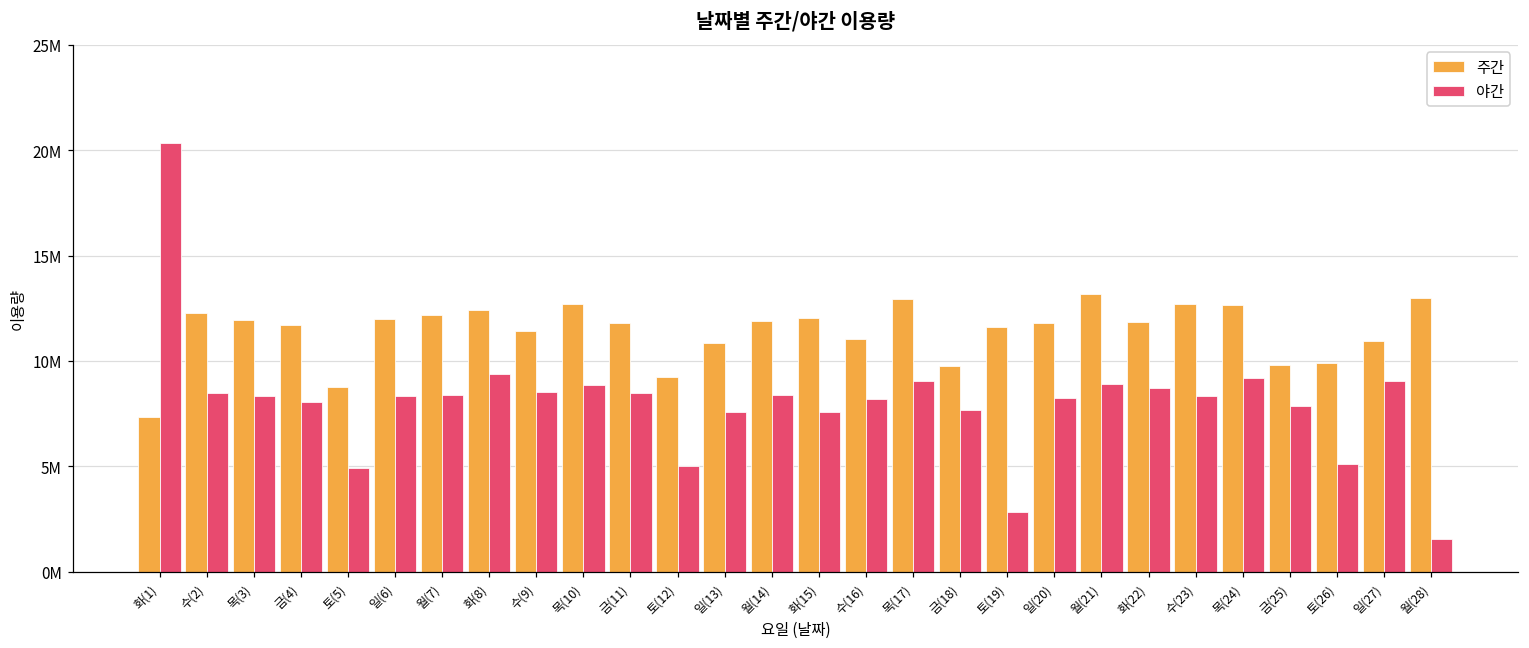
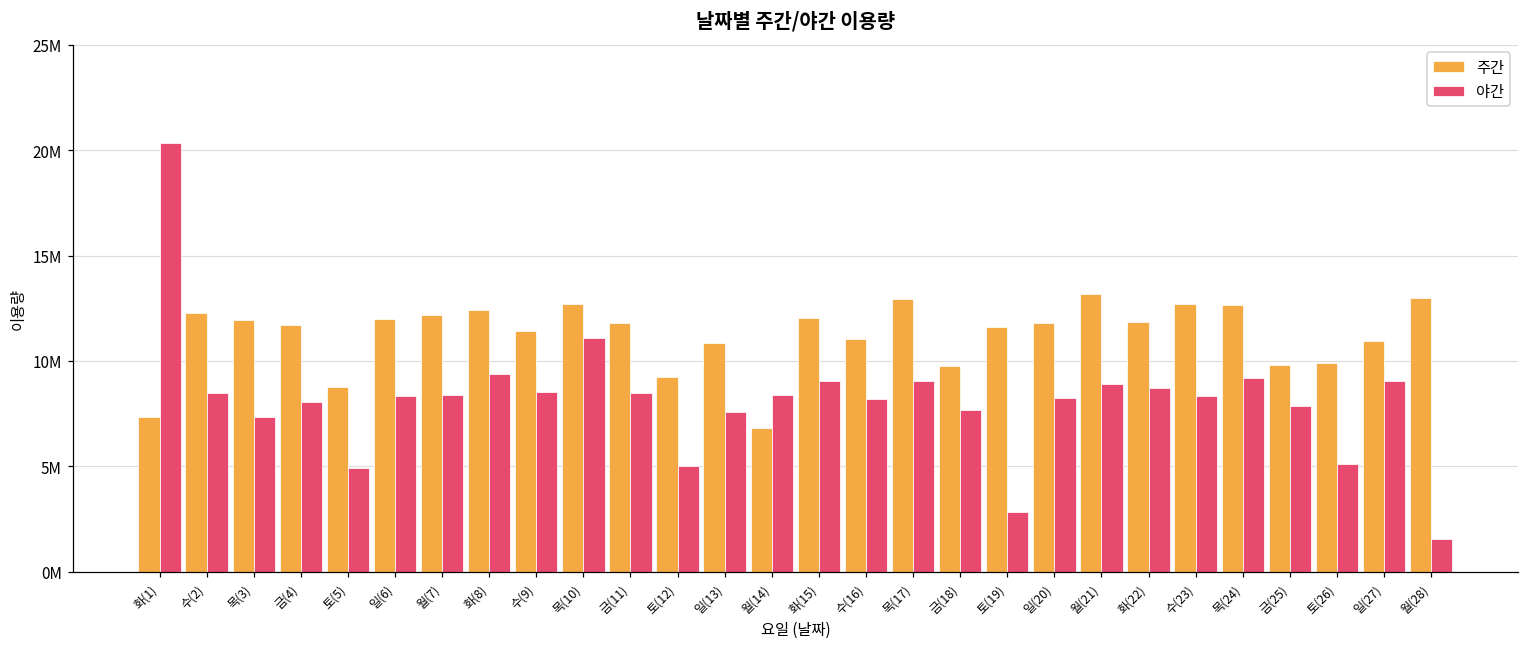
야간, 목(3): 8300000 -> 7300000
야간, 목(10): 8900000 -> 11100000
주간, 월(14): 11900000 -> 6800000
야간, 화(15): 7600000 -> 9000000
